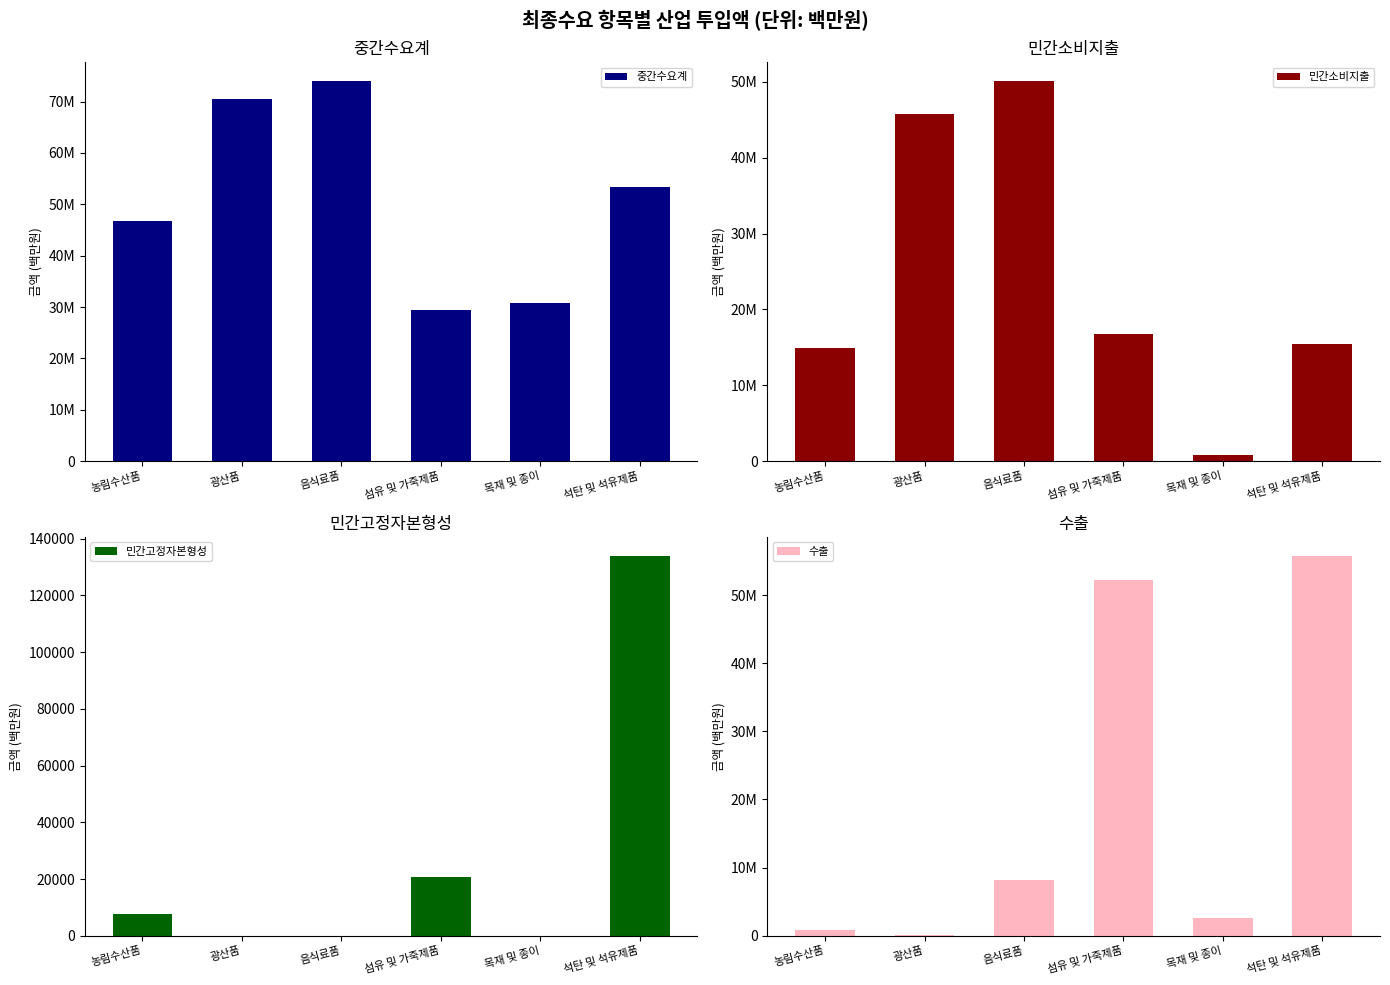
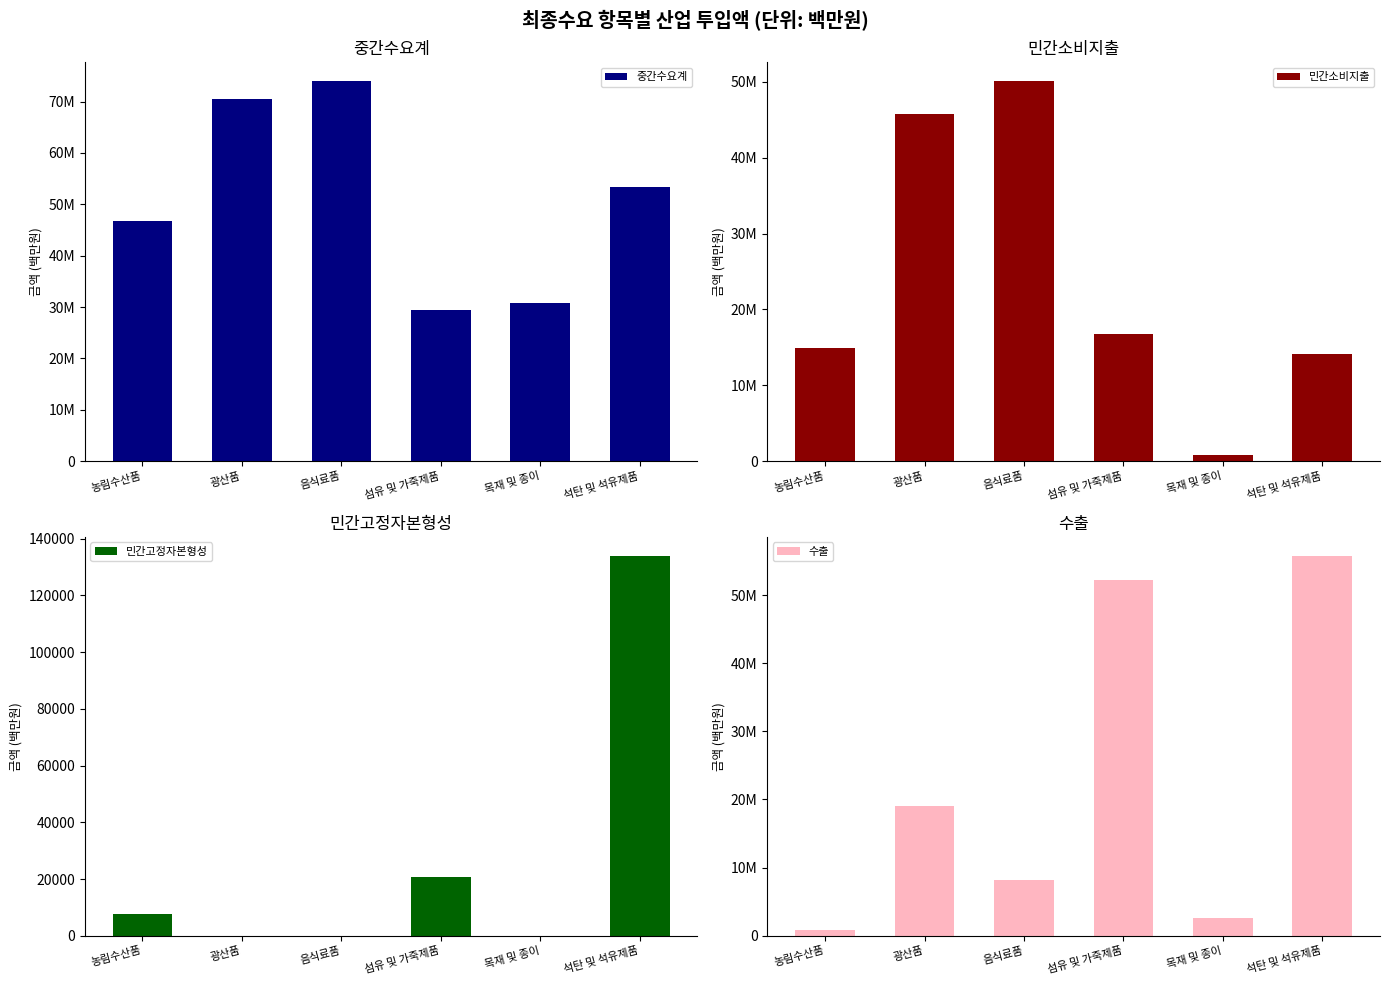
민간소비지출, 석탄 및 석유제품: 15000000 -> 14000000
수출, 광산품: 0 -> 19000000
